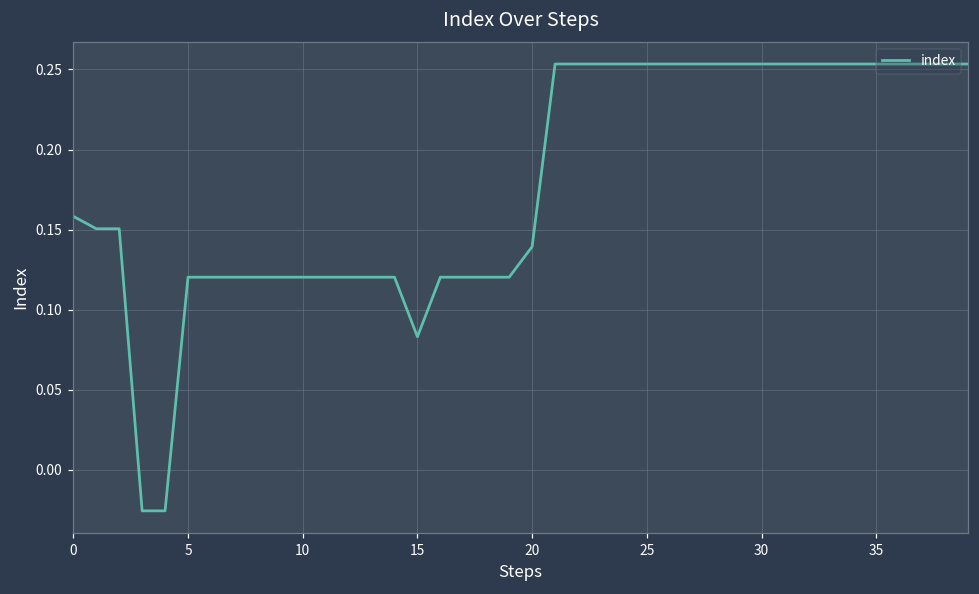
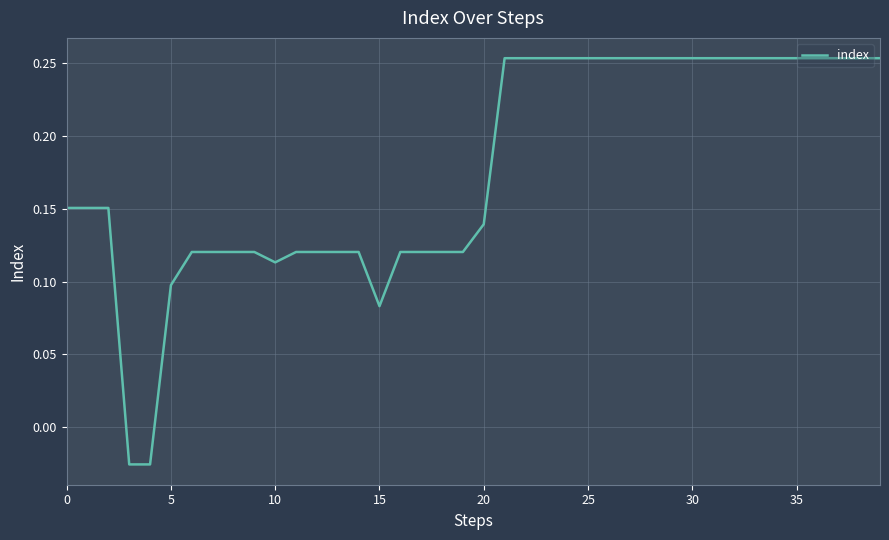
0: 0.158 -> 0.151
5: 0.120 -> 0.098
10: 0.120 -> 0.113
